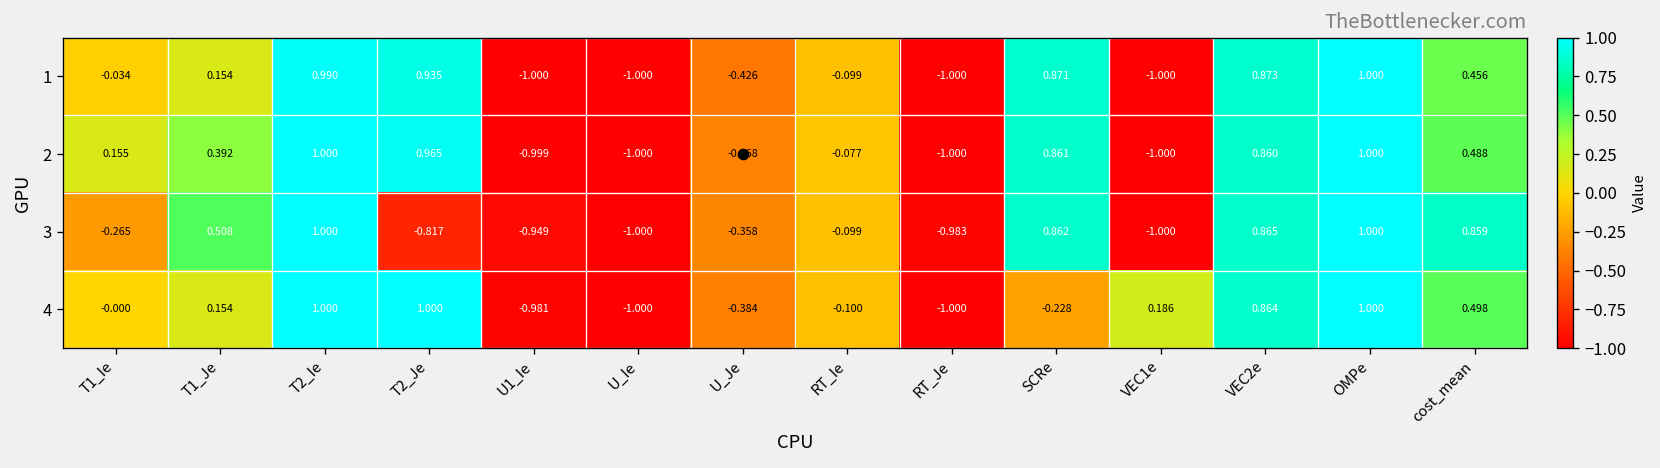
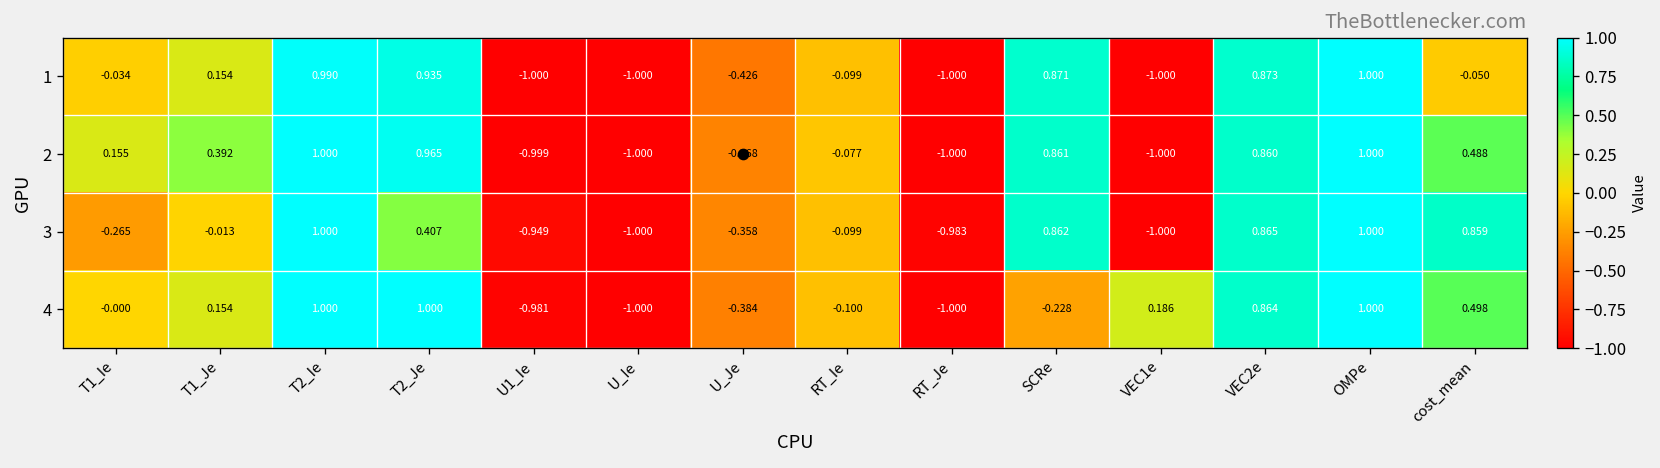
1, cost_mean: 0.456 -> -0.050
3, T1_Je: 0.508 -> -0.013
3, T2_Je: -0.817 -> 0.407
